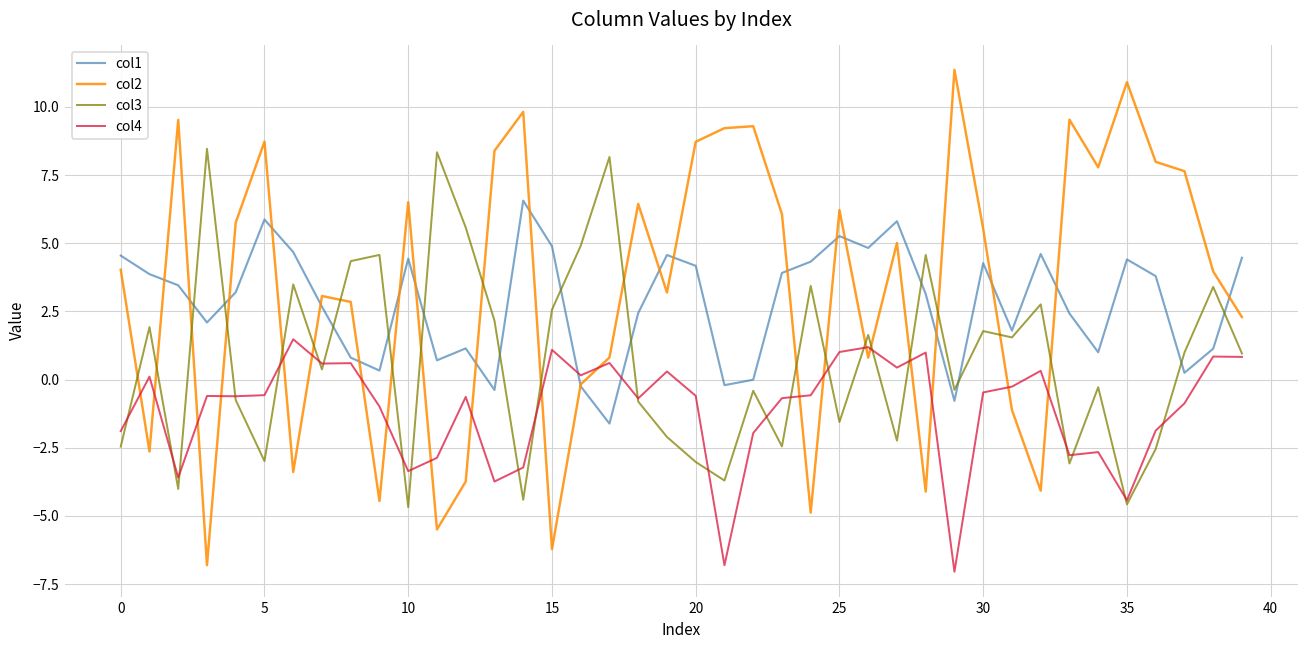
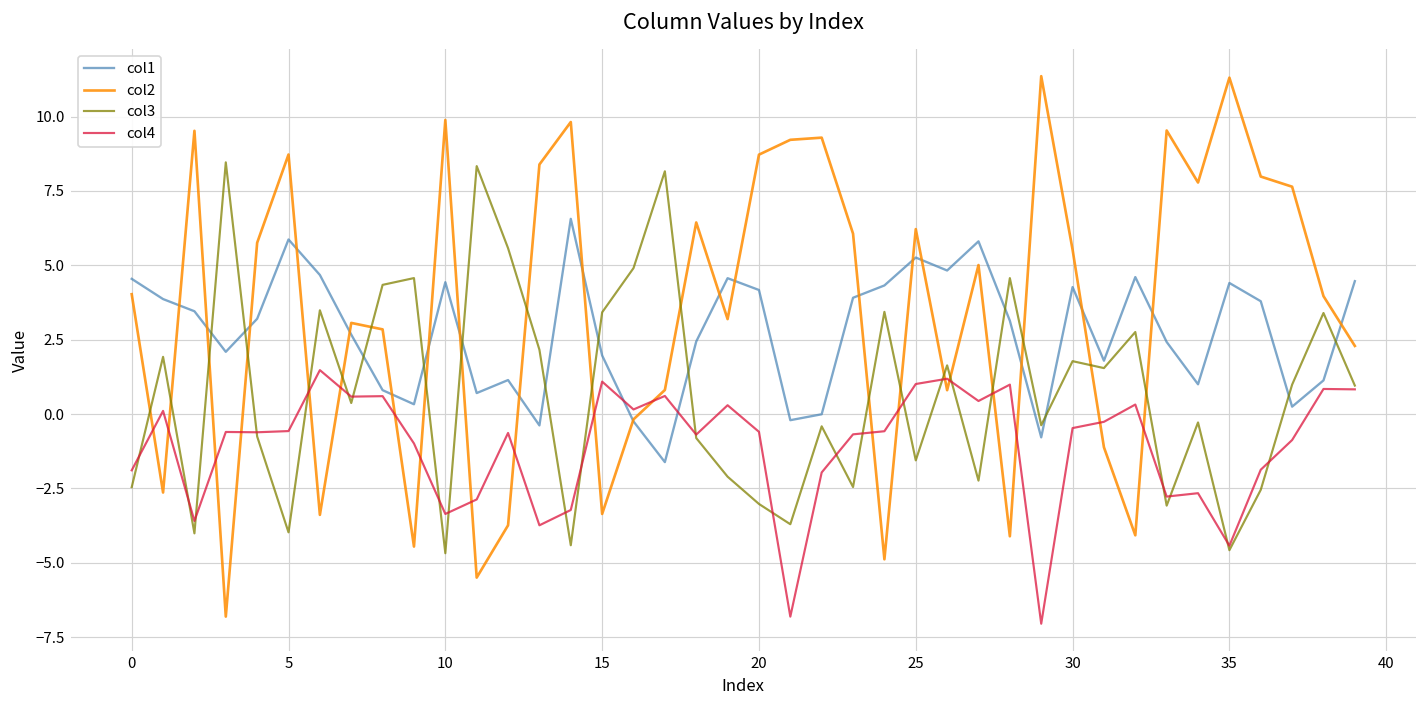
col3, 5: -3.0 -> -4.0
col2, 10: 6.5 -> 9.9
col1, 15: 4.9 -> 2.0
col2, 15: -6.2 -> -3.4
col3, 15: 2.6 -> 3.4
col2, 35: 10.9 -> 11.3
